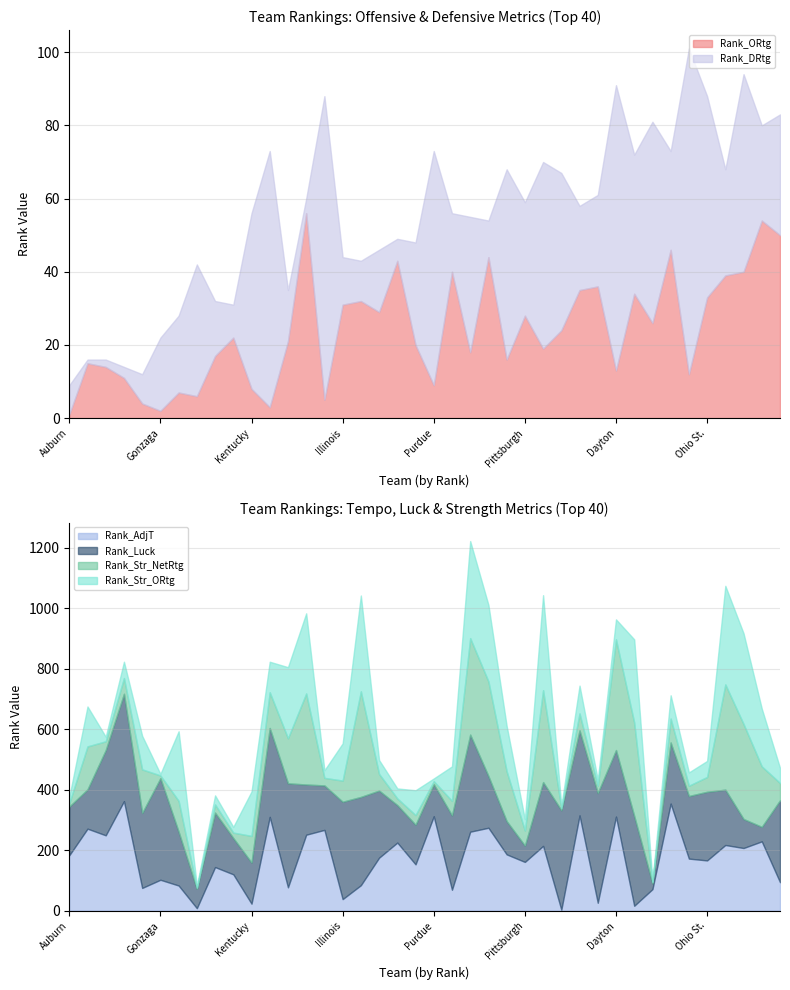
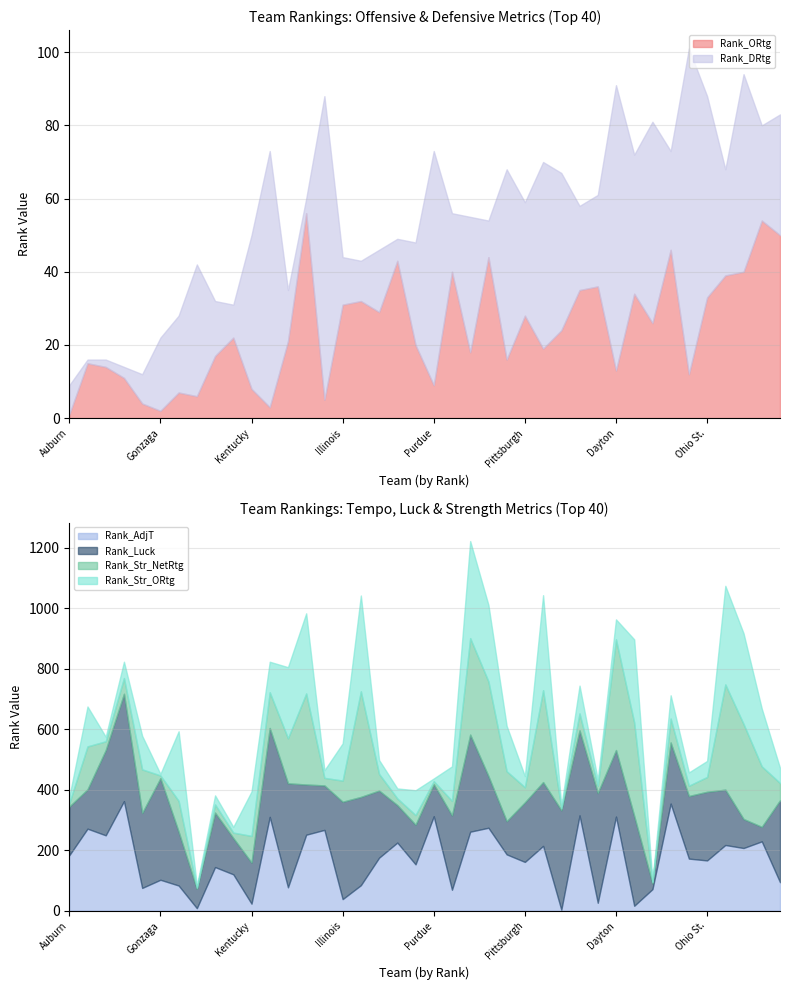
Team Rankings: Offensive & Defensive Metrics (Top 40), Rank_DRtg, Kentucky: 48 -> 42
Team Rankings: Tempo, Luck & Strength Metrics (Top 40), Rank_Luck, Pittsburgh: 50 -> 200
